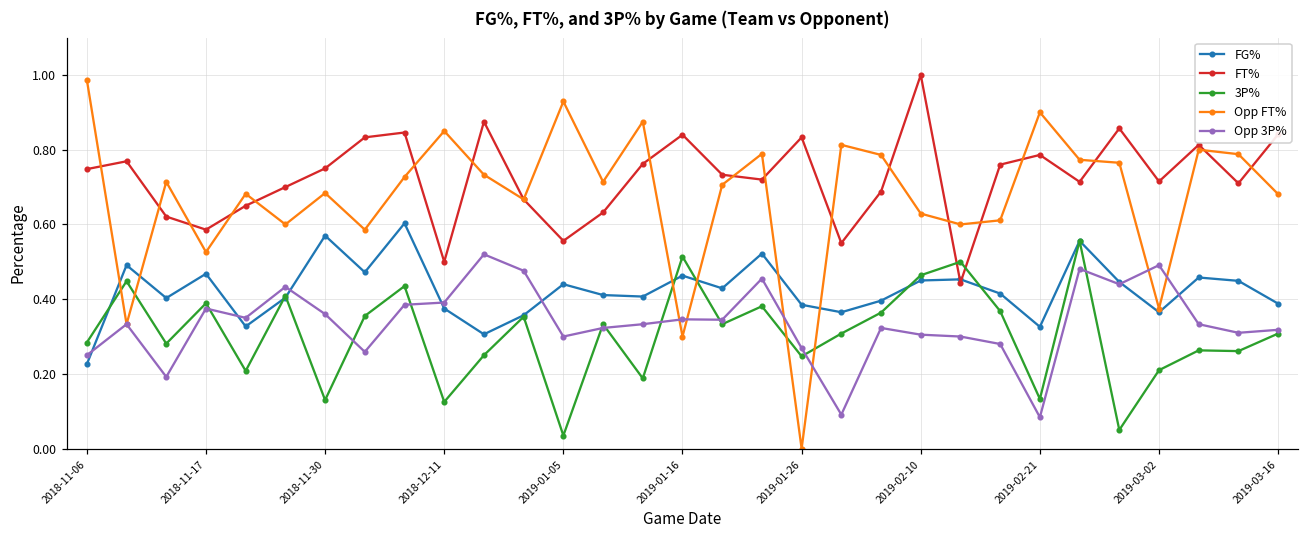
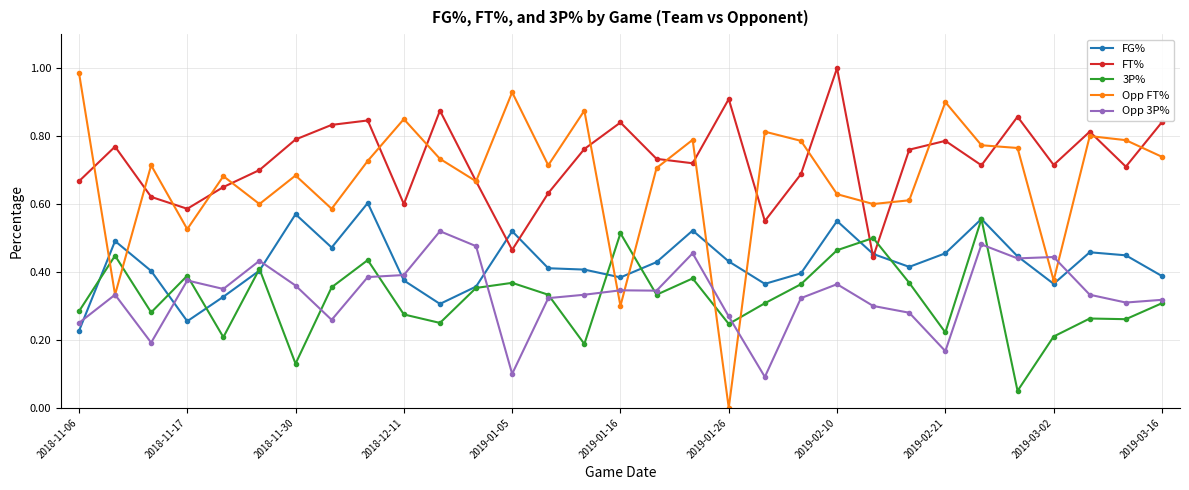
FT%, 2018-11-06: 0.75 -> 0.67
FG%, 2018-11-17: 0.47 -> 0.26
FT%, 2018-11-30: 0.75 -> 0.79
FT%, 2018-12-11: 0.5 -> 0.6
3P%, 2018-12-11: 0.13 -> 0.28
FG%, 2019-01-05: 0.44 -> 0.52
FT%, 2019-01-05: 0.56 -> 0.47
3P%, 2019-01-05: 0.04 -> 0.37
Opp 3P%, 2019-01-05: 0.3 -> 0.1
FG%, 2019-01-16: 0.46 -> 0.38
FG%, 2019-01-26: 0.39 -> 0.43
FT%, 2019-01-26: 0.83 -> 0.91
FG%, 2019-02-10: 0.45 -> 0.55
Opp 3P%, 2019-02-10: 0.31 -> 0.36
FG%, 2019-02-21: 0.33 -> 0.46
3P%, 2019-02-21: 0.13 -> 0.22
Opp 3P%, 2019-02-21: 0.08 -> 0.17
Opp 3P%, 2019-03-02: 0.49 -> 0.44
Opp FT%, 2019-03-16: 0.68 -> 0.74
